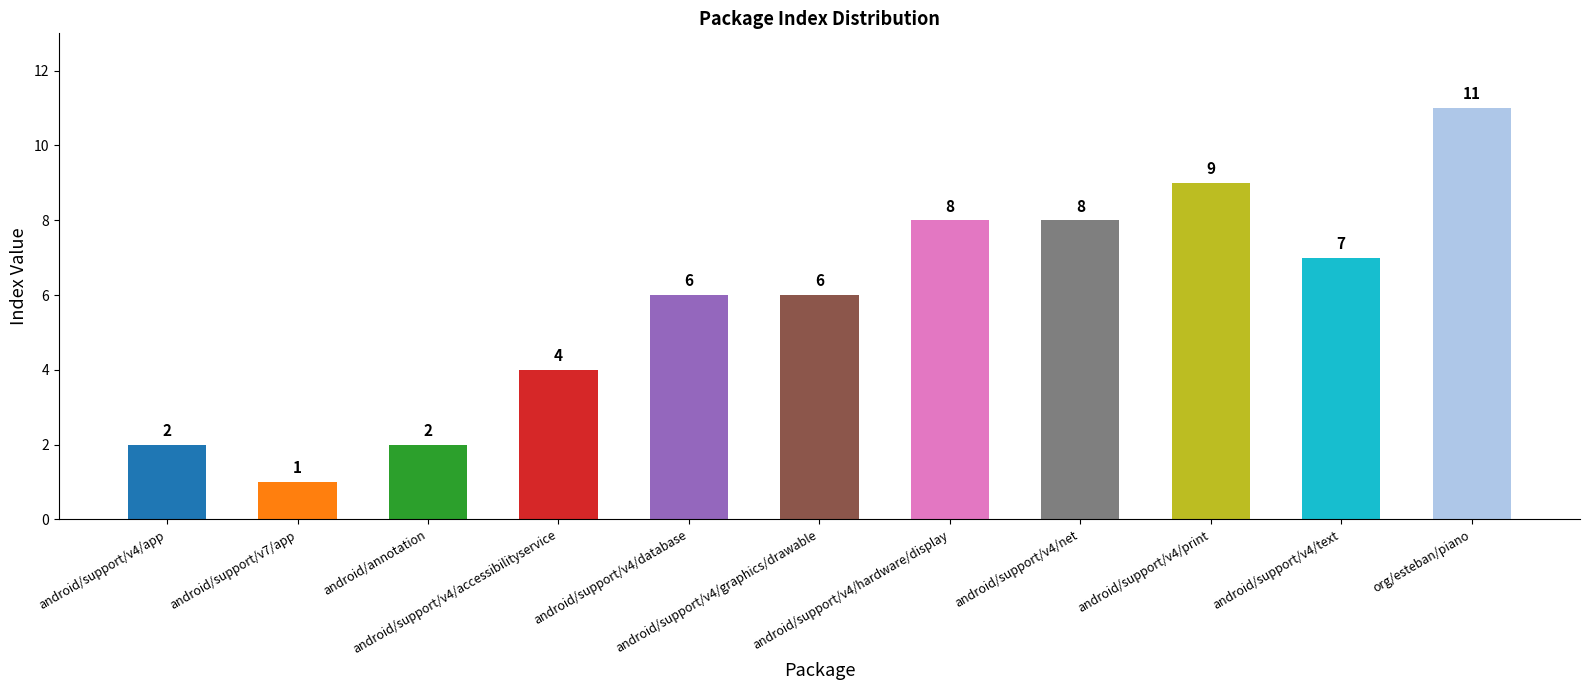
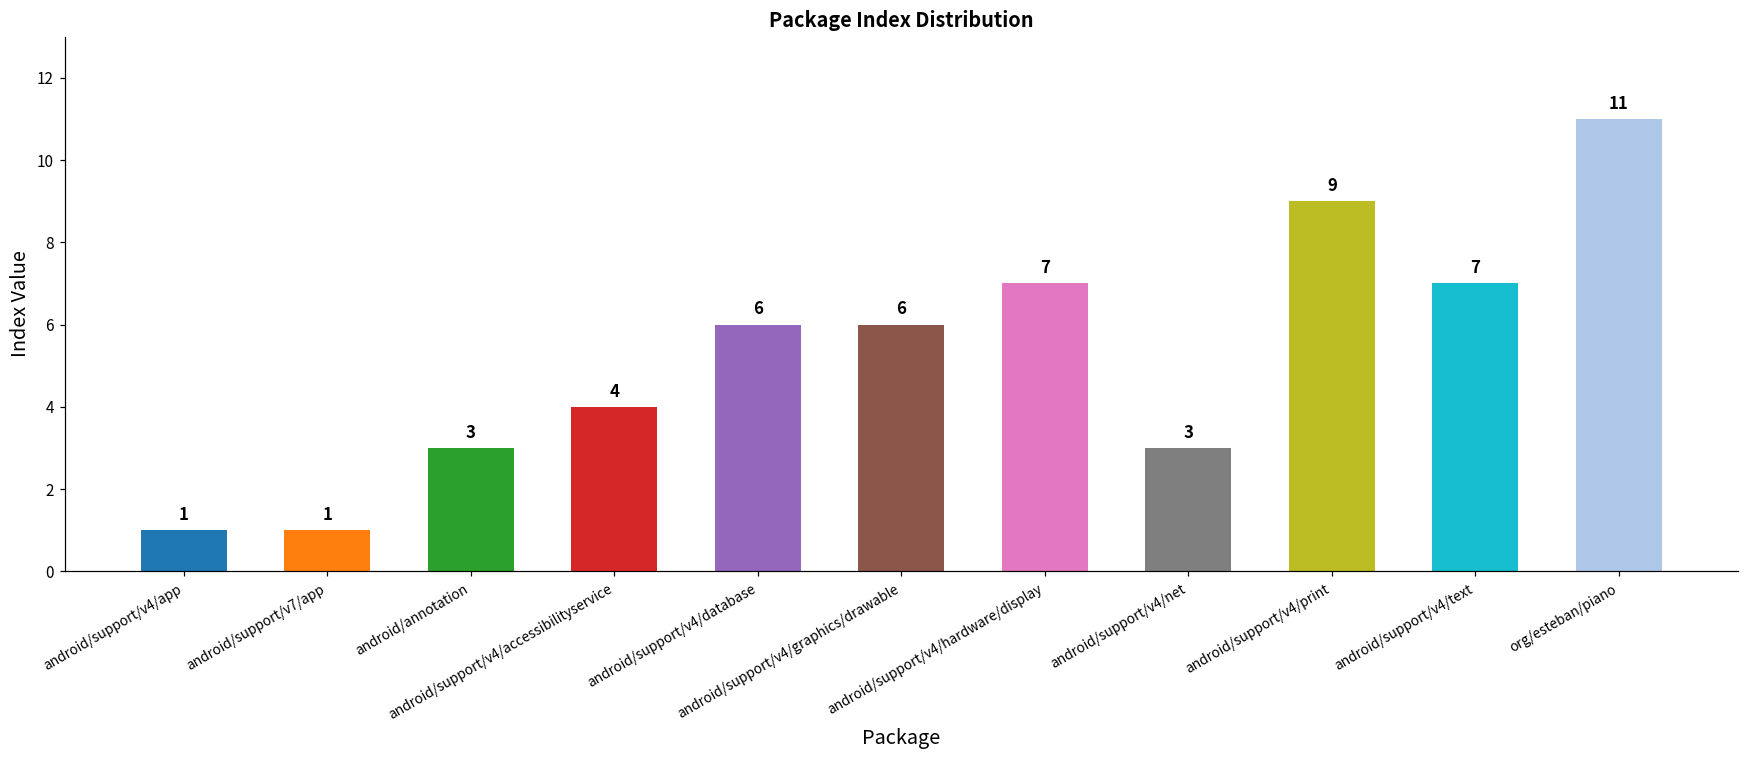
android/support/v4/app: 2 -> 1
android/annotation: 2 -> 3
android/support/v4/hardware/display: 8 -> 7
android/support/v4/net: 8 -> 3
